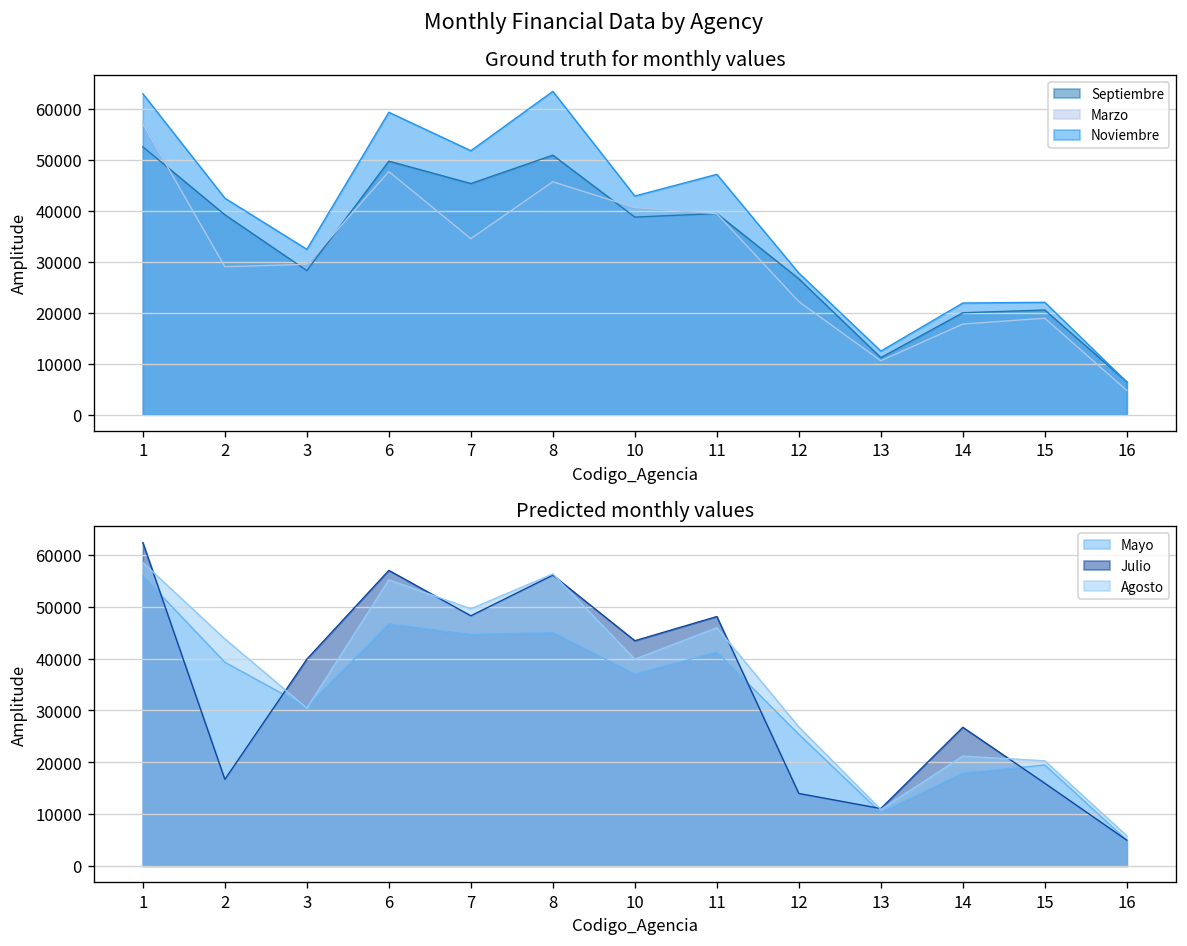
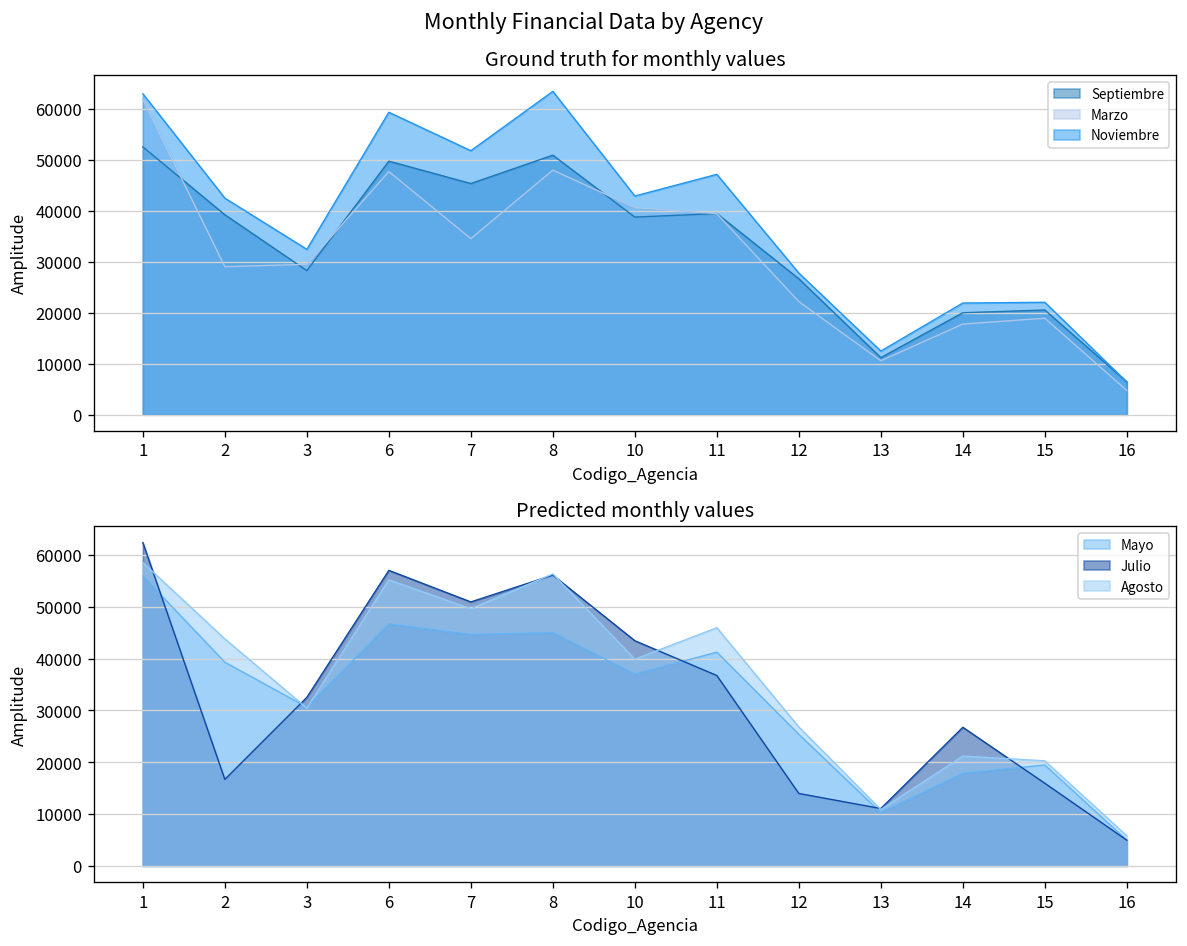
Ground truth for monthly values, Marzo, 1: 57000 -> 62000
Ground truth for monthly values, Marzo, 8: 46000 -> 48000
Predicted monthly values, Julio, 3: 40000 -> 33000
Predicted monthly values, Julio, 7: 48000 -> 51000
Predicted monthly values, Julio, 11: 48000 -> 37000
